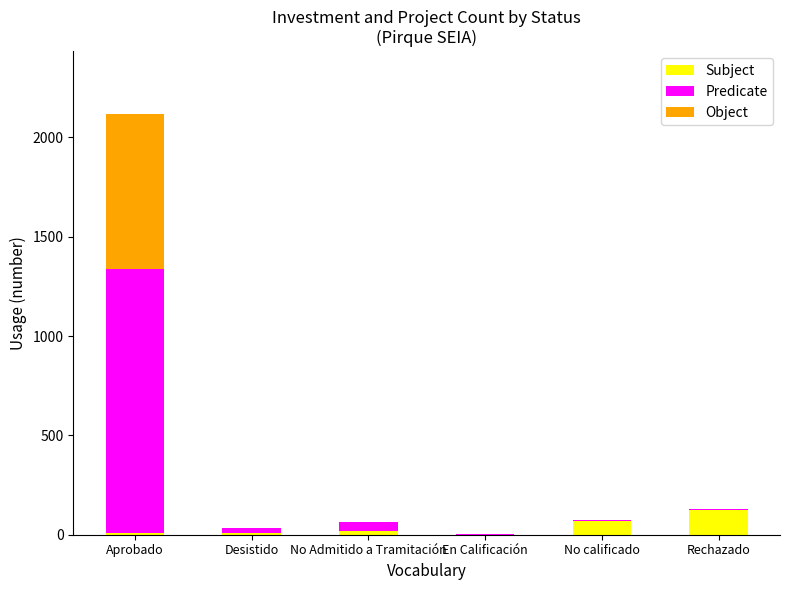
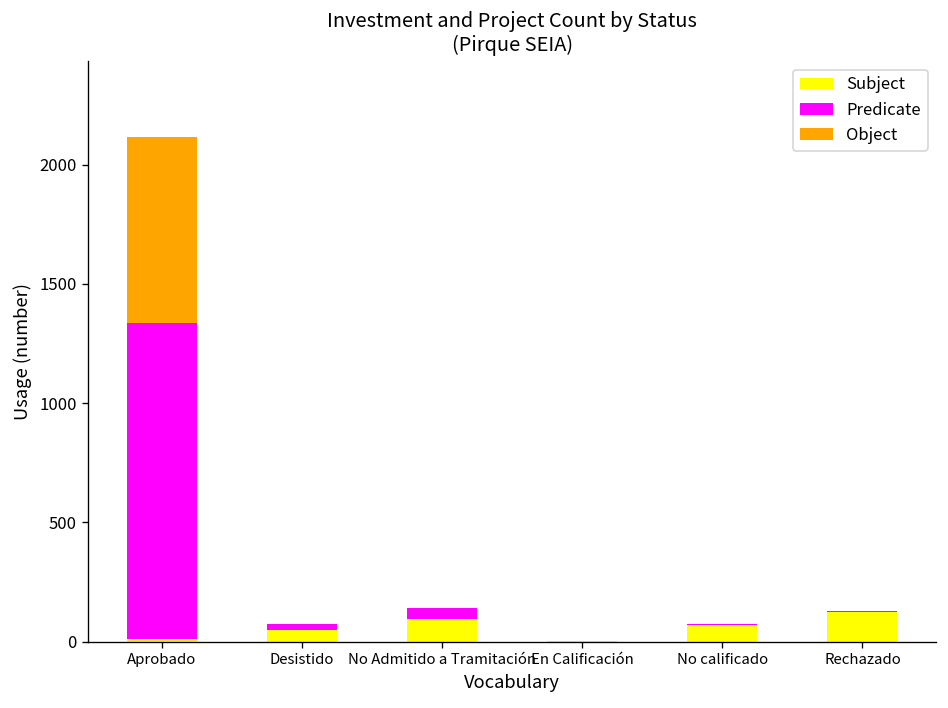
Subject, Desistido: 10 -> 50
Subject, No Admitido a Tramitación: 20 -> 90
